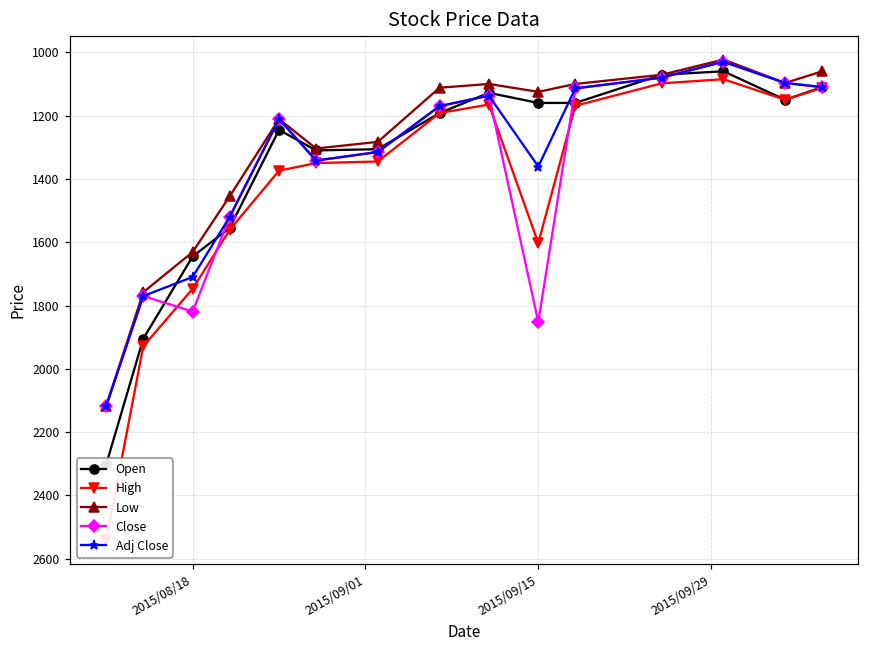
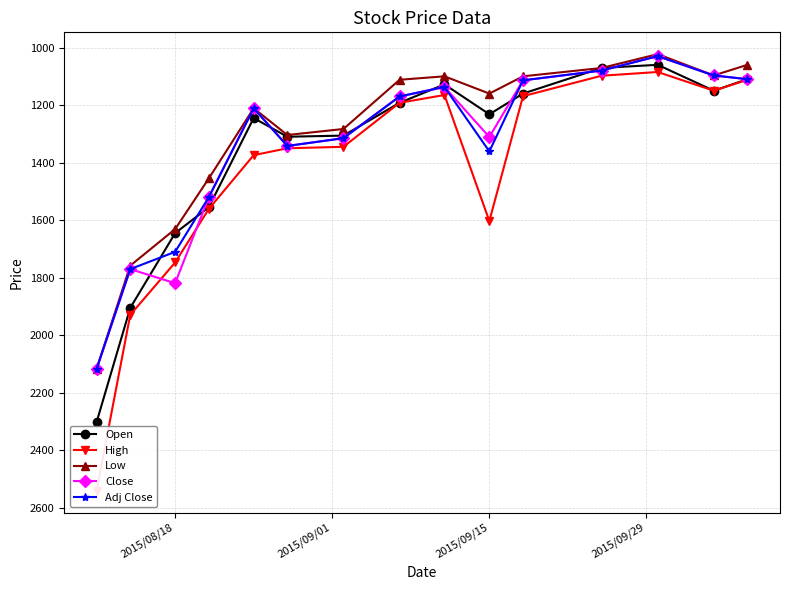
Open, 2015/09/15: 1160 -> 1230
Low, 2015/09/15: 1130 -> 1160
Close, 2015/09/15: 1850 -> 1310
